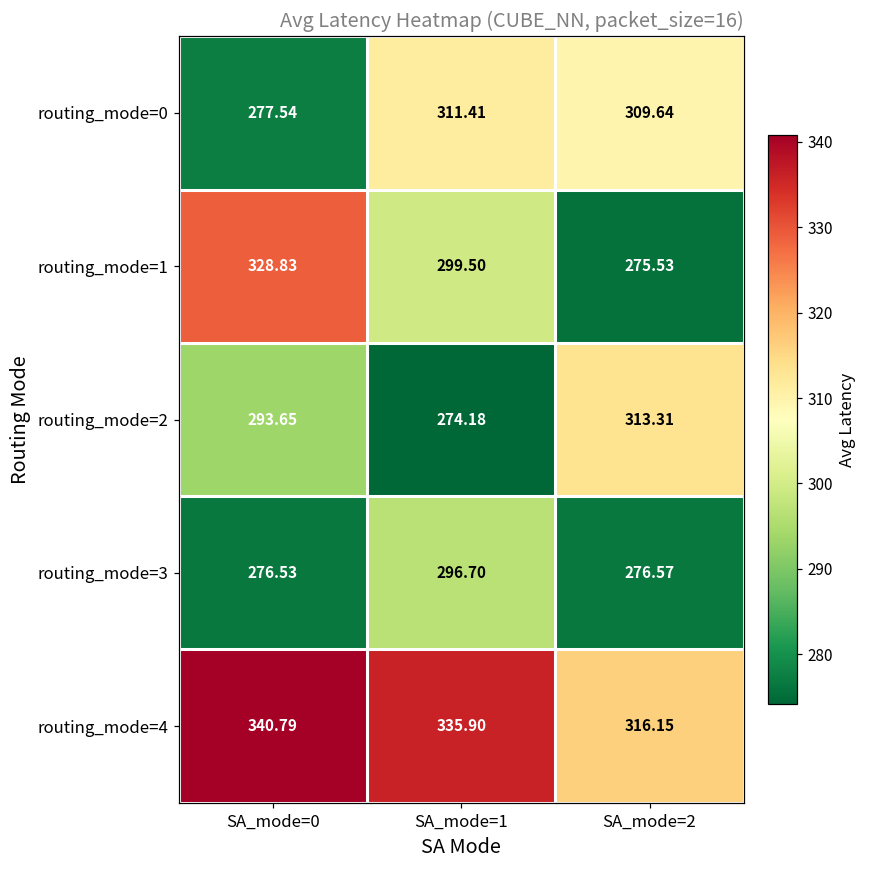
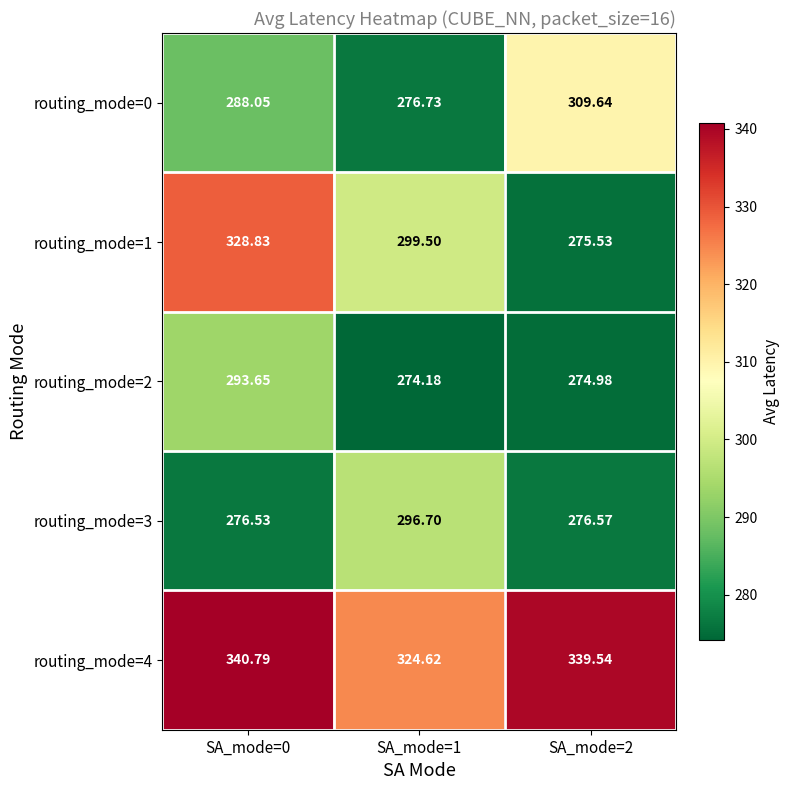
routing_mode=0, SA_mode=0: 277.54 -> 288.05
routing_mode=0, SA_mode=1: 311.41 -> 276.73
routing_mode=2, SA_mode=2: 313.31 -> 274.98
routing_mode=4, SA_mode=1: 335.90 -> 324.62
routing_mode=4, SA_mode=2: 316.15 -> 339.54
